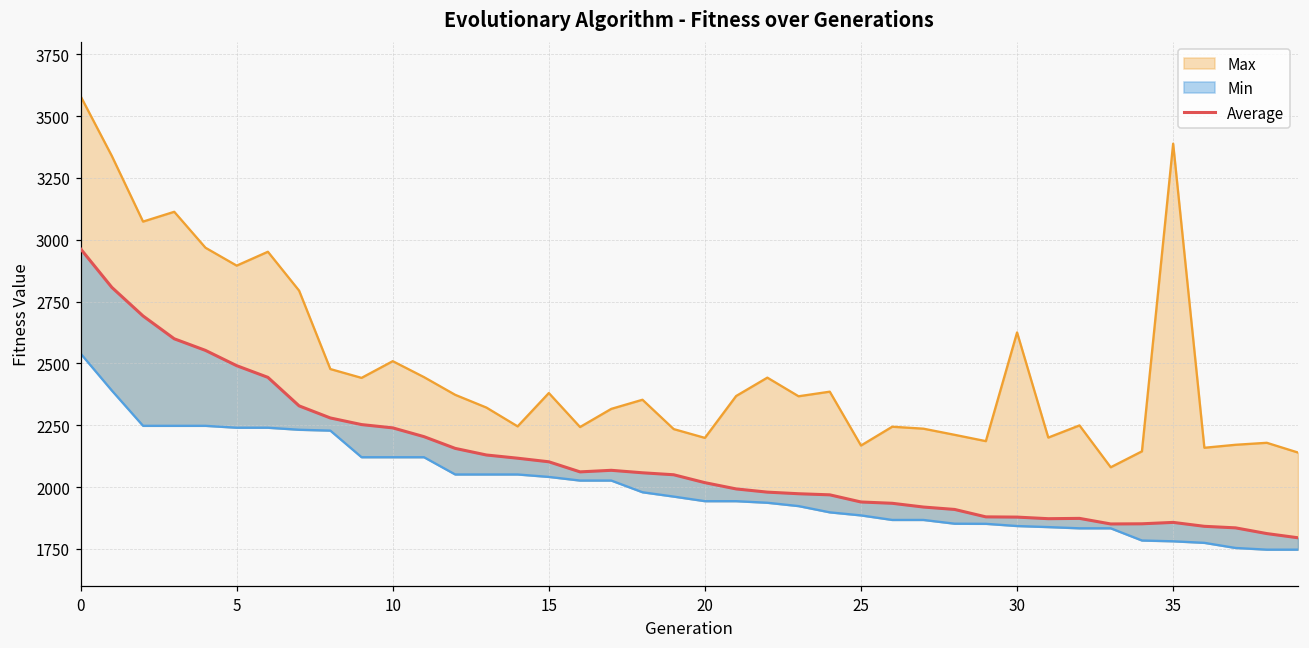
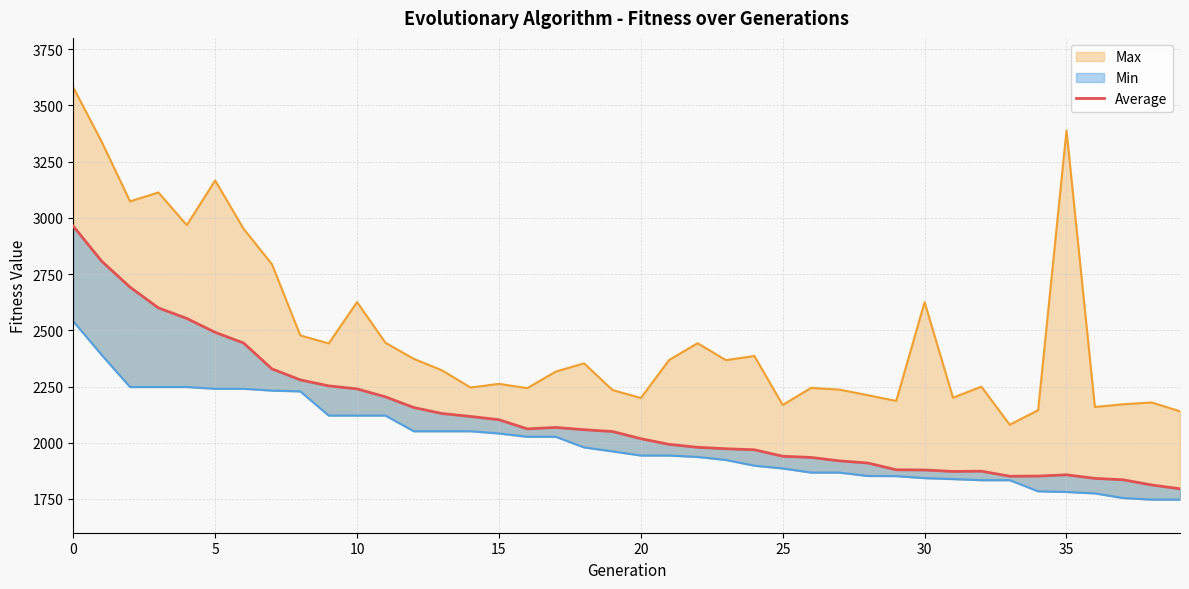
Max, 5: 2900 -> 3170
Max, 10: 2510 -> 2630
Max, 15: 2380 -> 2260
